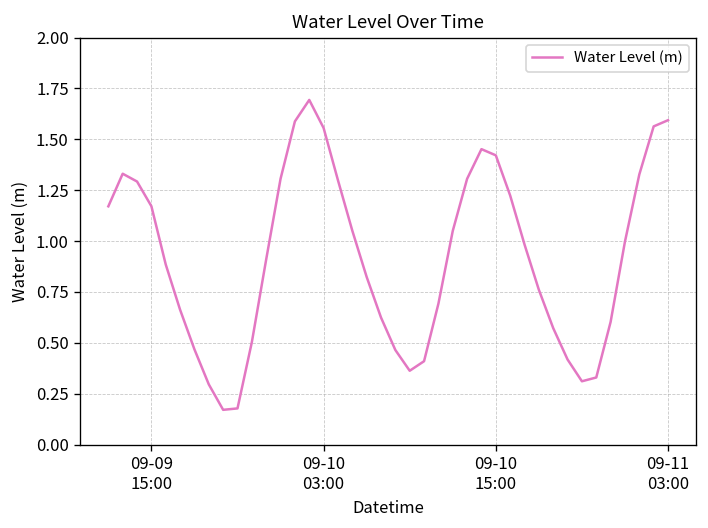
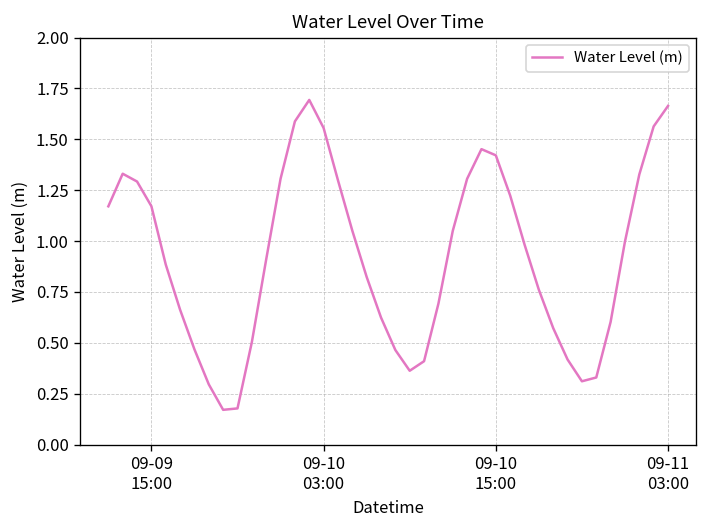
09-11 03:00: 1.59 -> 1.66
